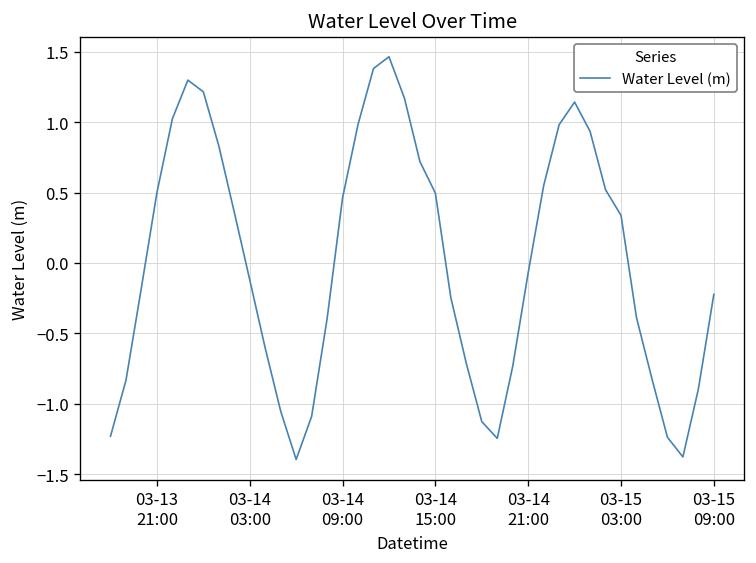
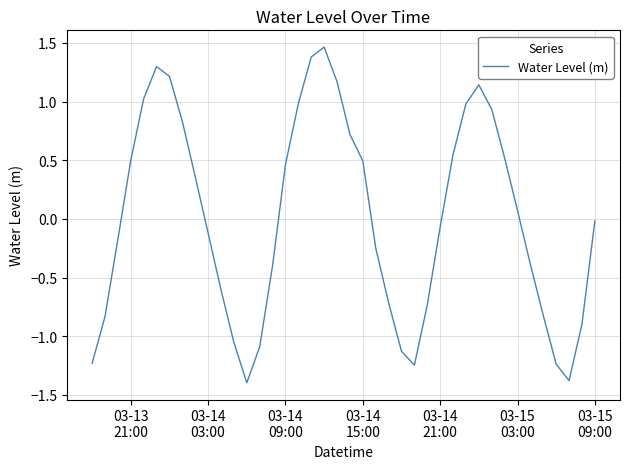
03-15 03:00: 0.34 -> 0.07
03-15 09:00: -0.22 -> -0.02
